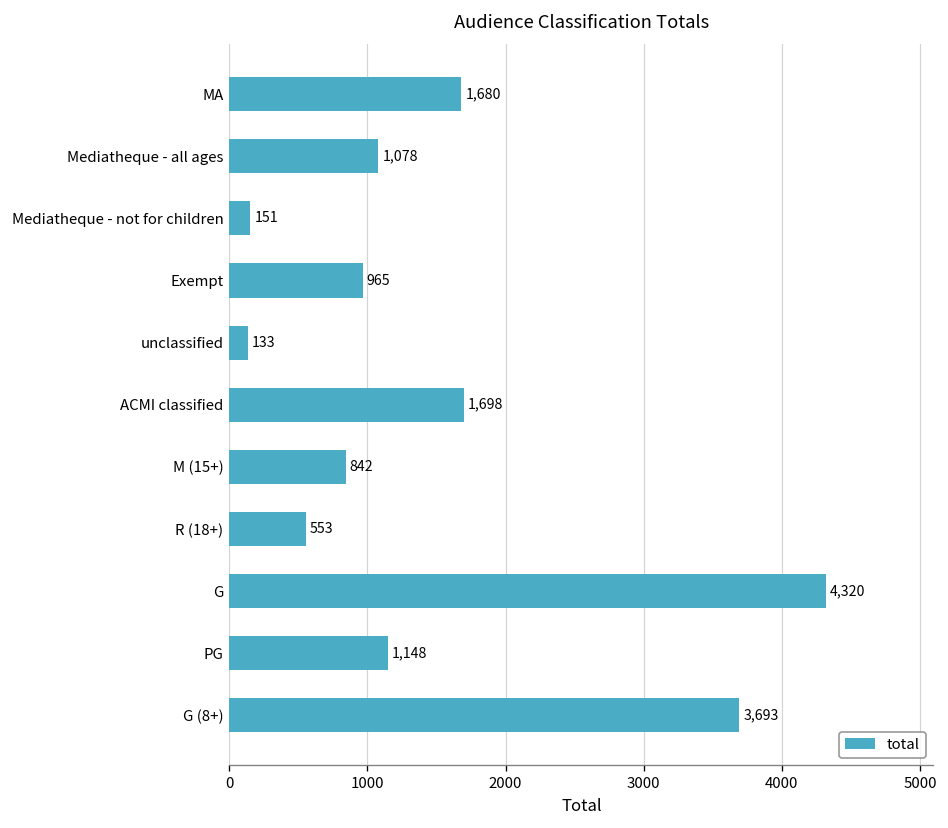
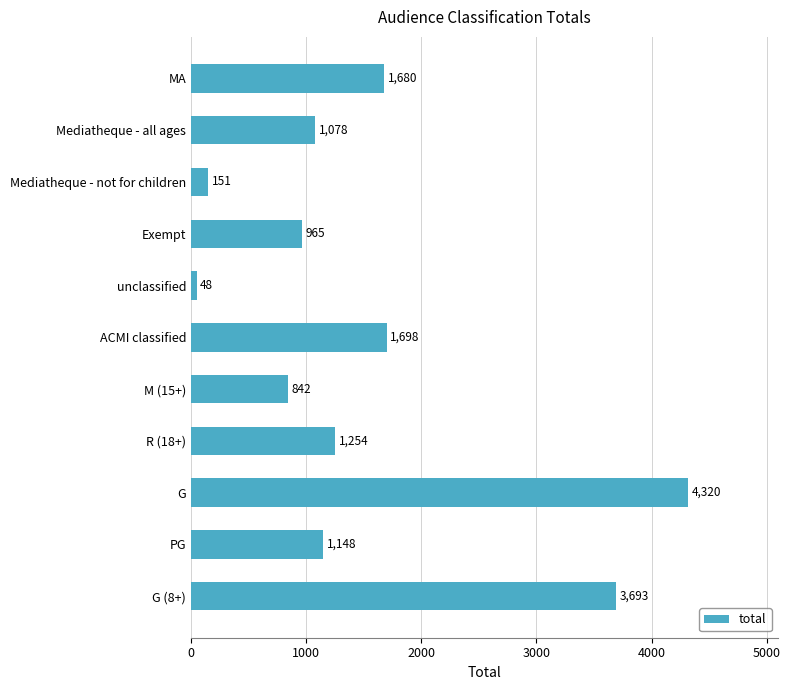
unclassified: 133 -> 48
R (18+): 553 -> 1,254
